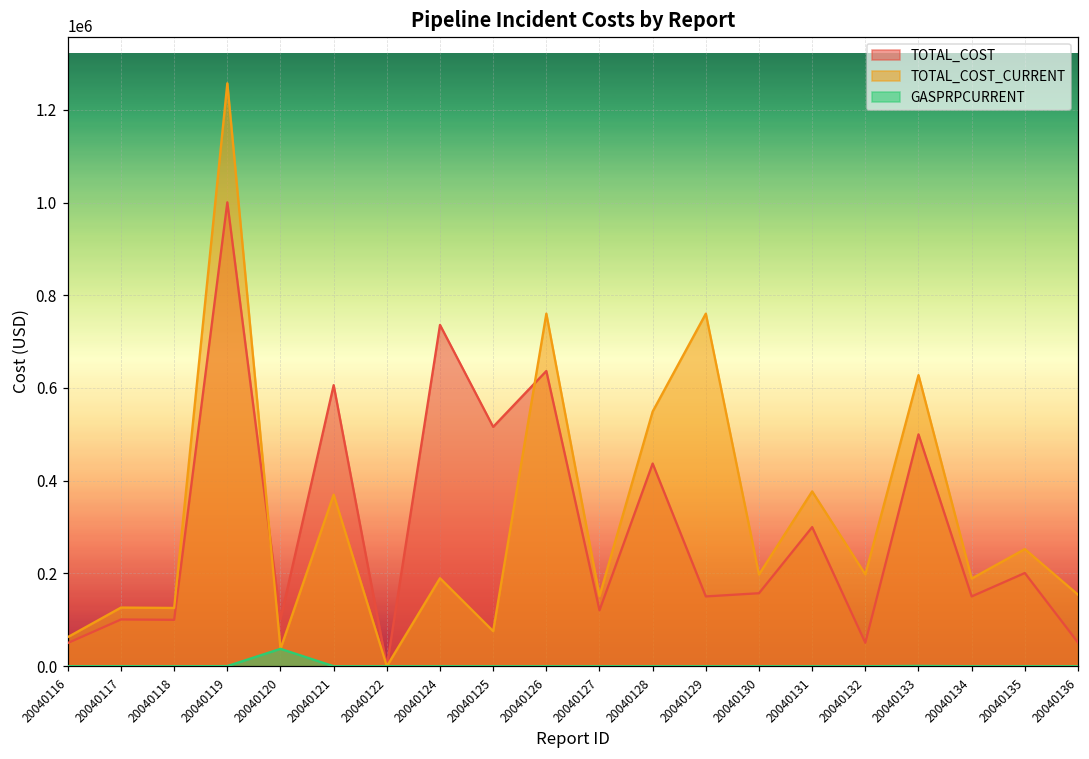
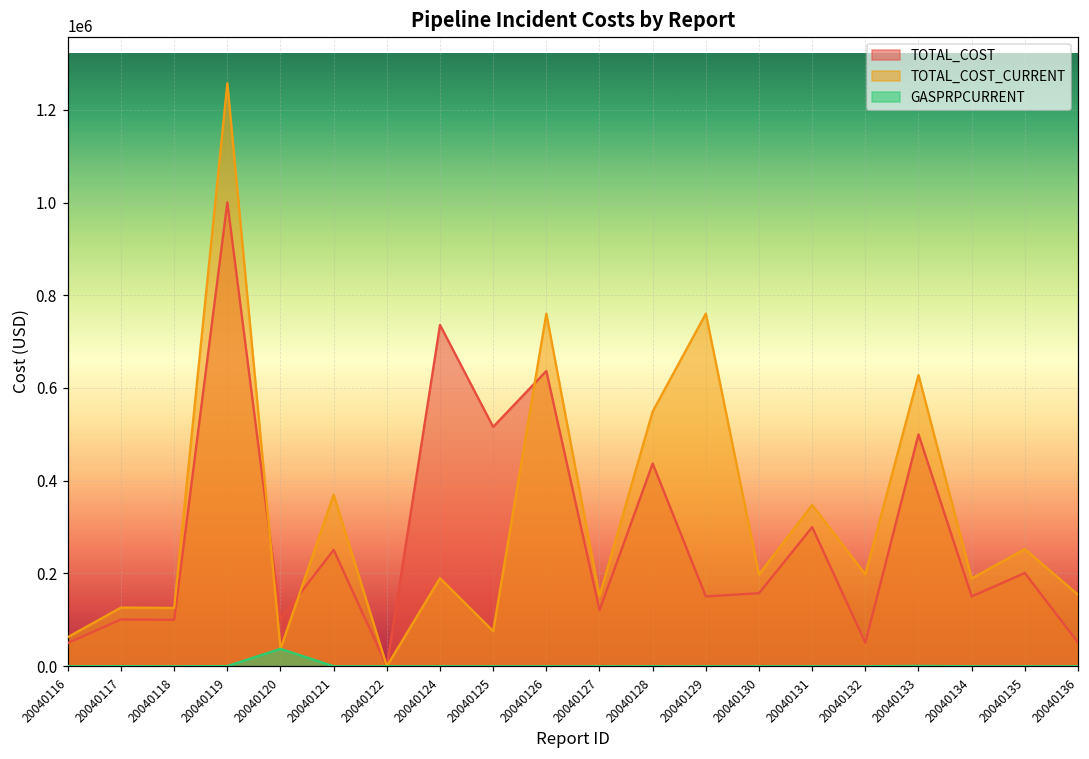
TOTAL_COST, 20040121: 610000 -> 250000
TOTAL_COST_CURRENT, 20040131: 380000 -> 350000
